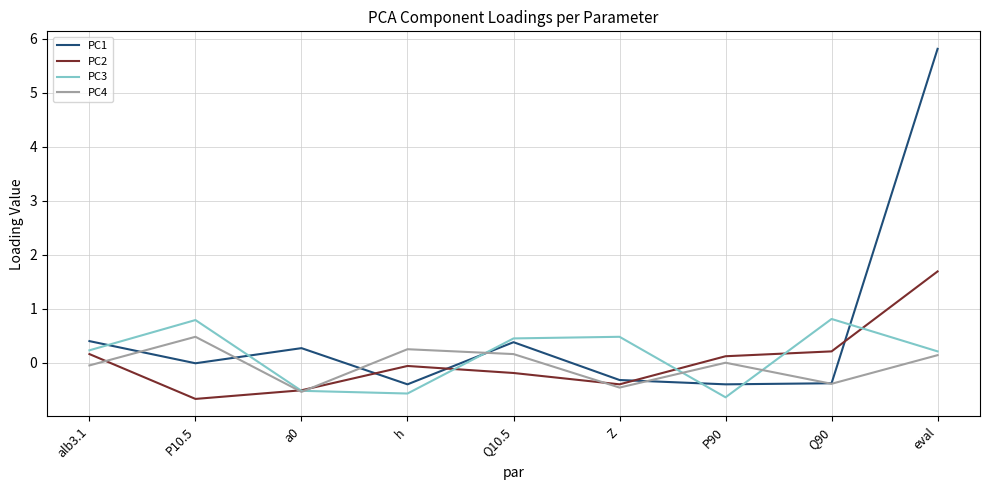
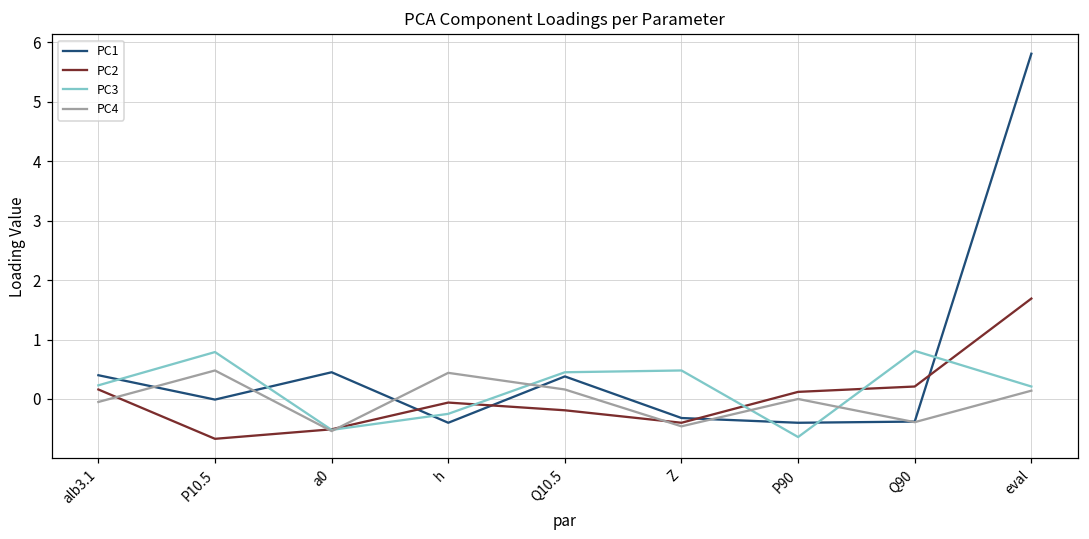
PC1, a0: 0.3 -> 0.5
PC3, h: -0.6 -> -0.3
PC4, h: 0.3 -> 0.4
